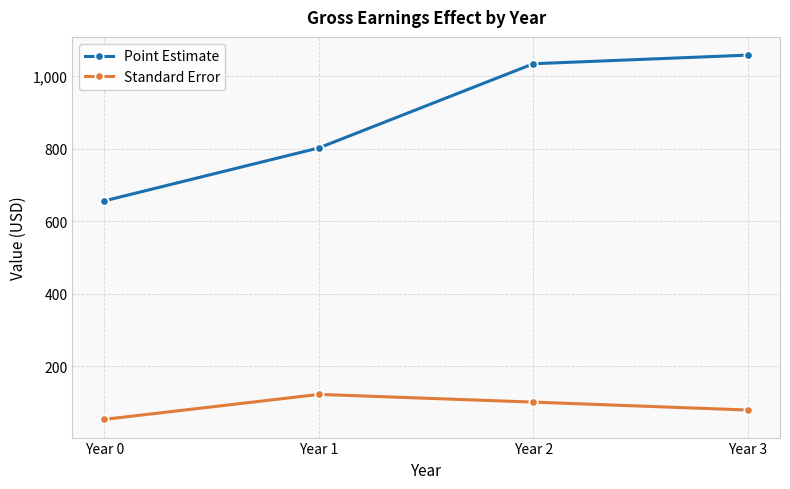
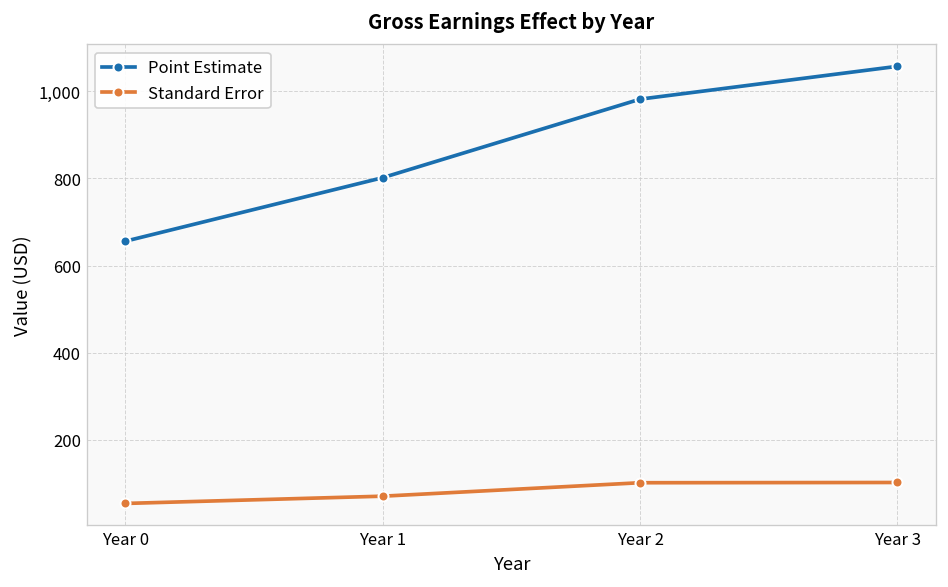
Standard Error, Year 1: 120 -> 70
Point Estimate, Year 2: 1,030 -> 980
Standard Error, Year 3: 80 -> 100
